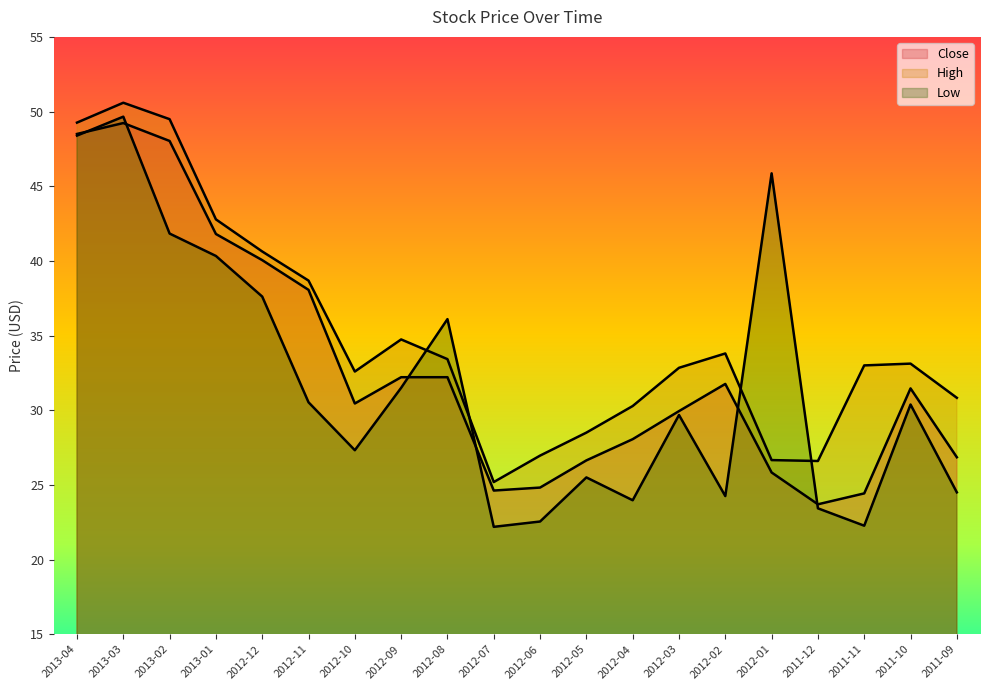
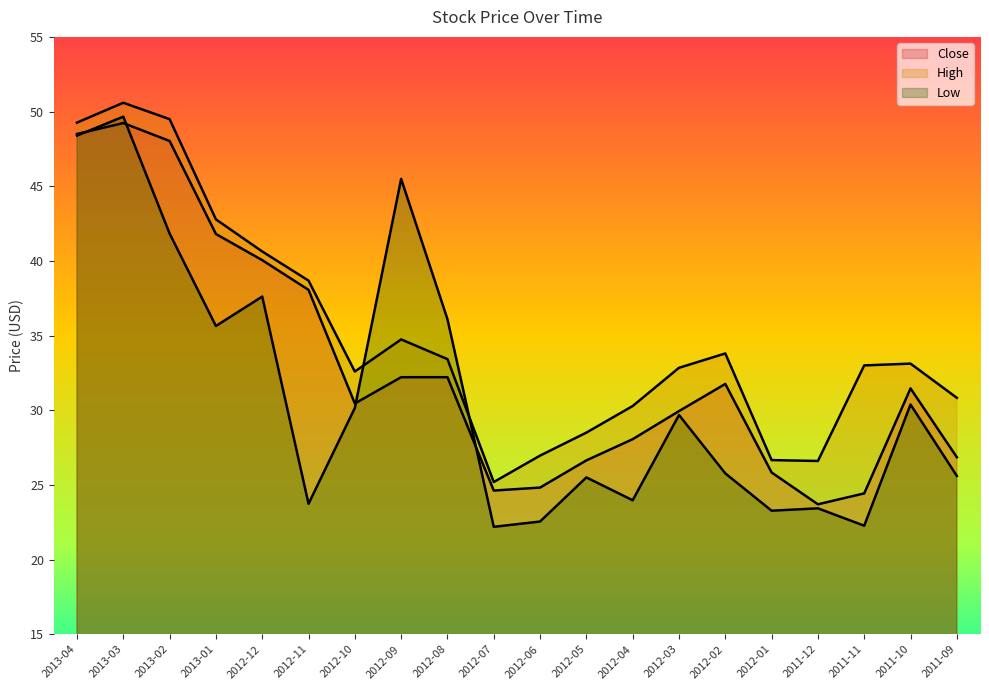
Low, 2013-01: 40.3 -> 35.6
Low, 2012-11: 30.5 -> 23.7
Low, 2012-10: 27.3 -> 30.1
Low, 2012-09: 31.5 -> 45.5
Low, 2012-02: 24.3 -> 25.8
Low, 2012-01: 45.9 -> 23.3
Low, 2011-09: 24.5 -> 25.6
